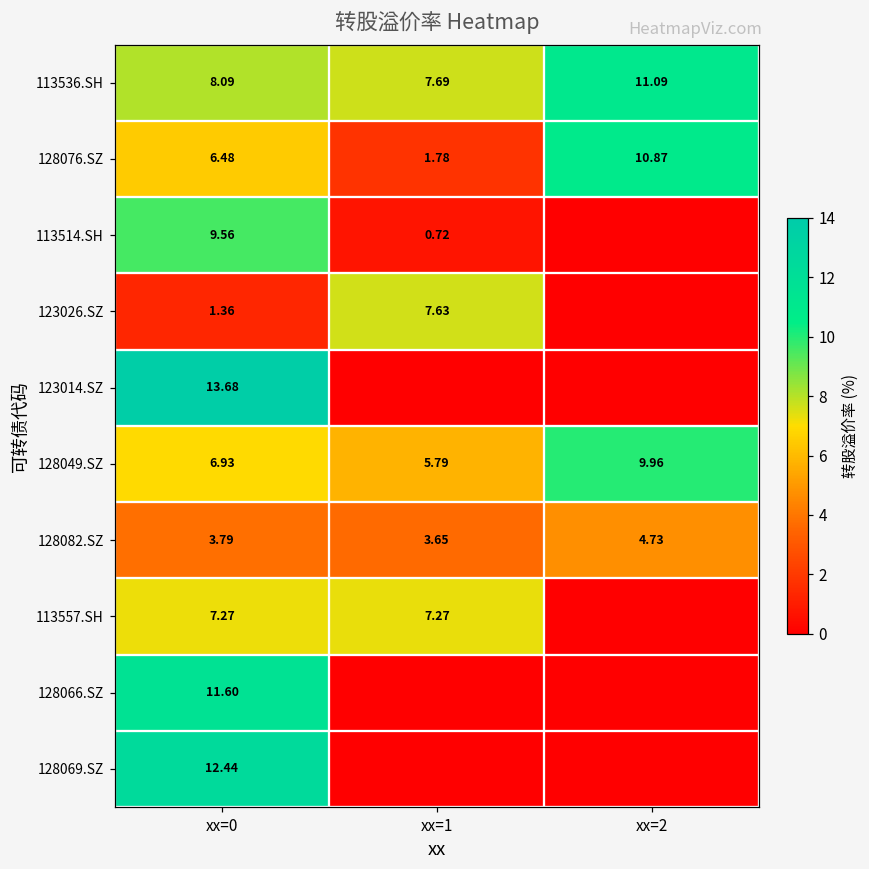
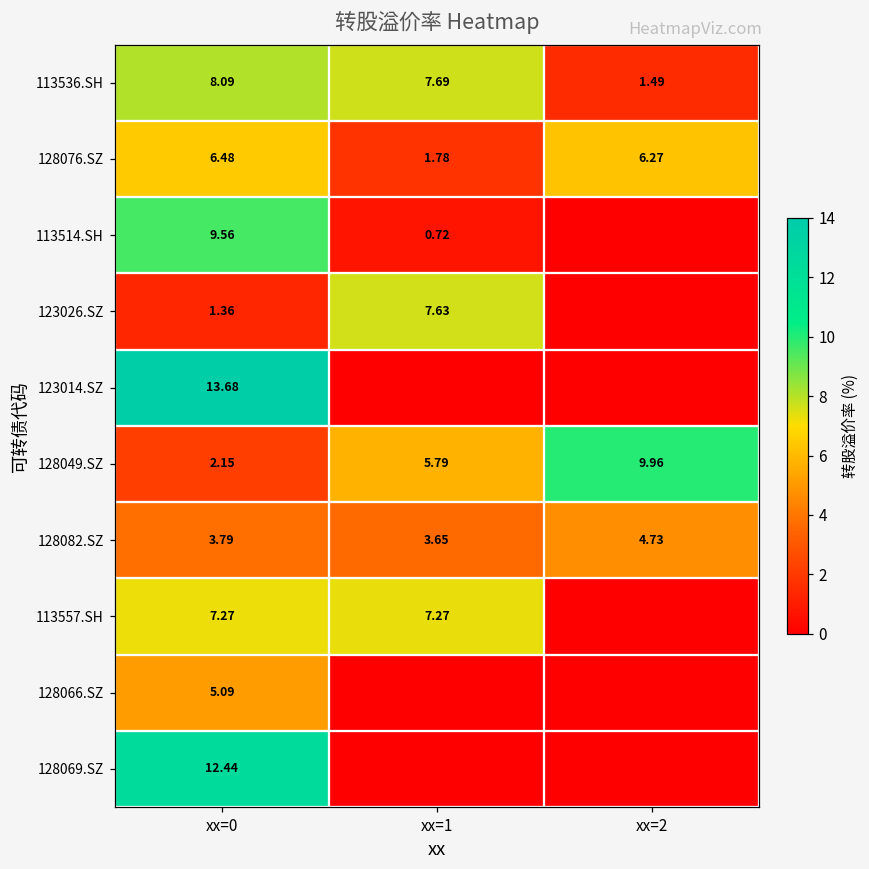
113536.SH, xx=2: 11.09 -> 1.49
128076.SZ, xx=2: 10.87 -> 6.27
128049.SZ, xx=0: 6.93 -> 2.15
128066.SZ, xx=0: 11.60 -> 5.09
